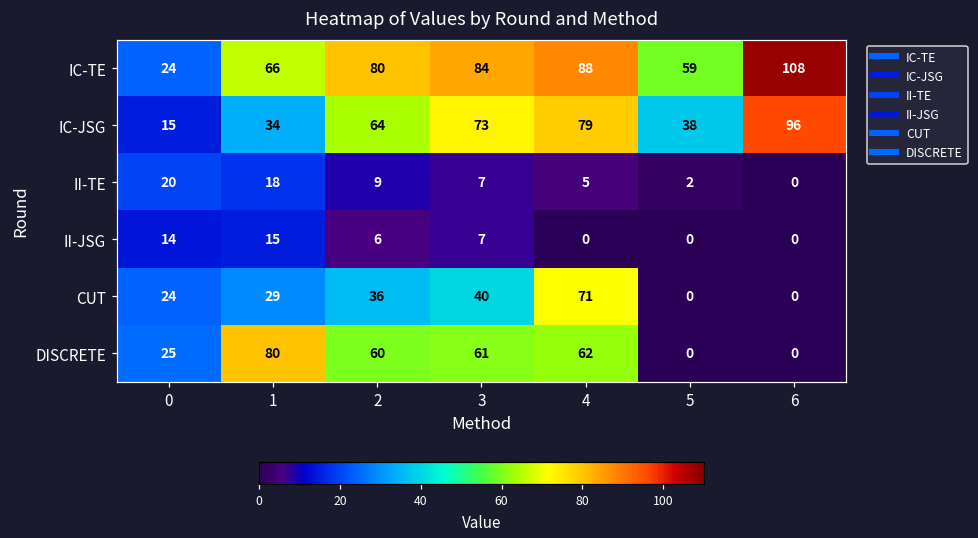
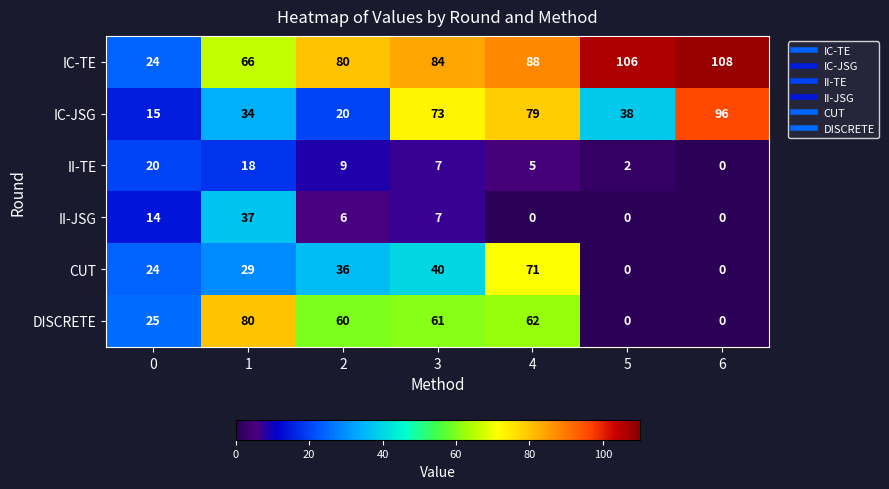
IC-TE, 5: 59 -> 106
IC-JSG, 2: 64 -> 20
II-JSG, 1: 15 -> 37
